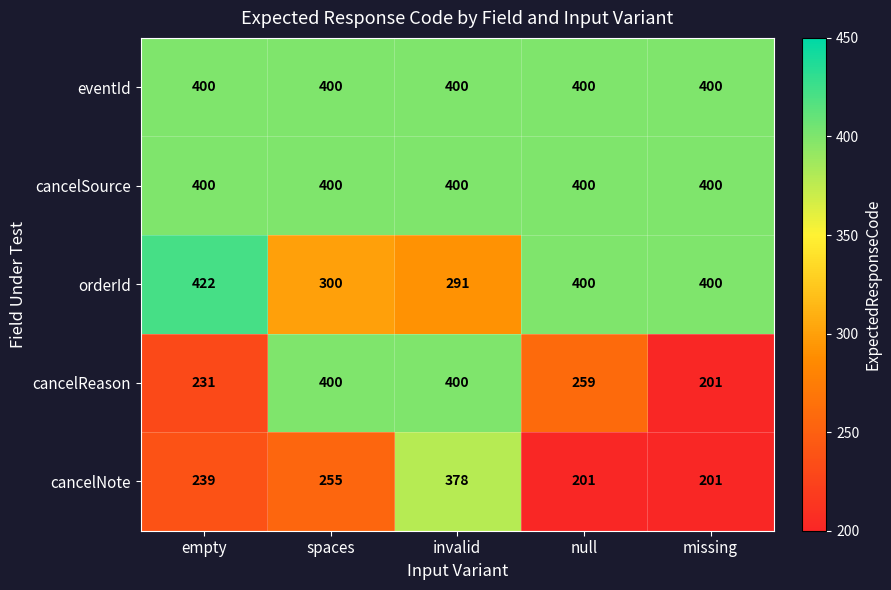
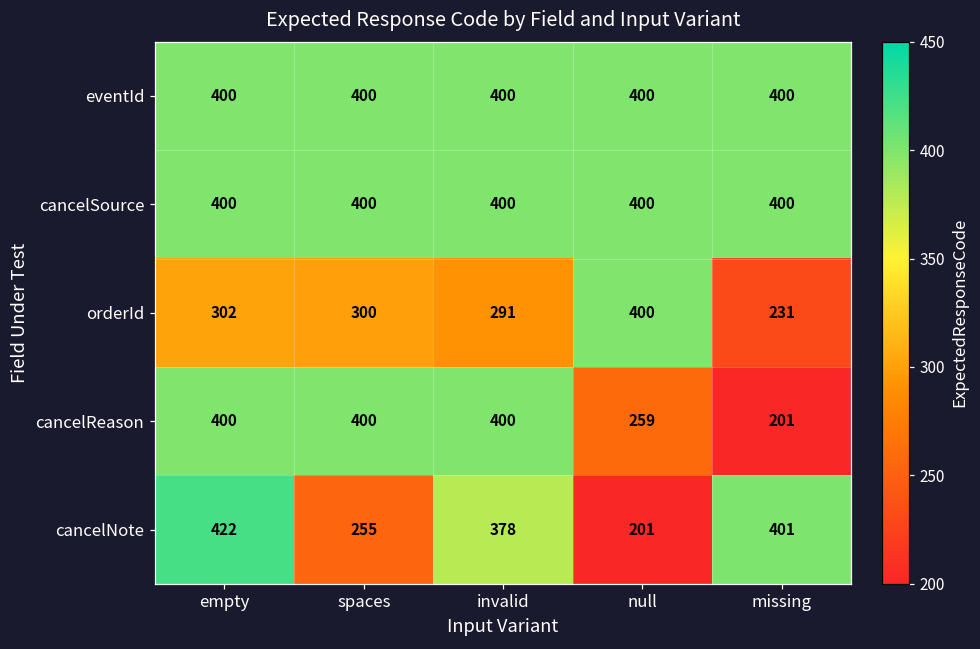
orderId, empty: 422 -> 302
orderId, missing: 400 -> 231
cancelReason, empty: 231 -> 400
cancelNote, empty: 239 -> 422
cancelNote, missing: 201 -> 401
